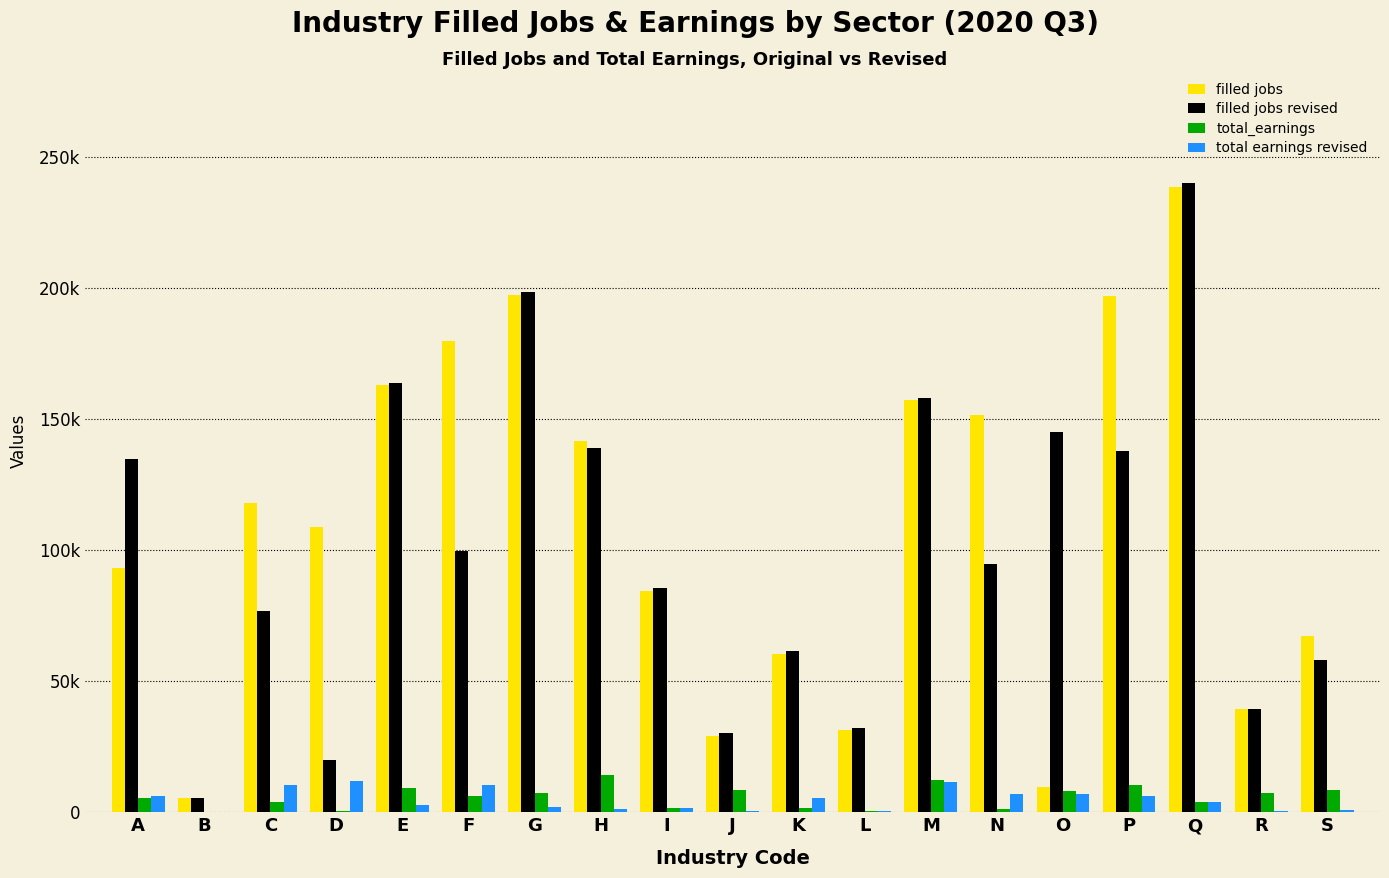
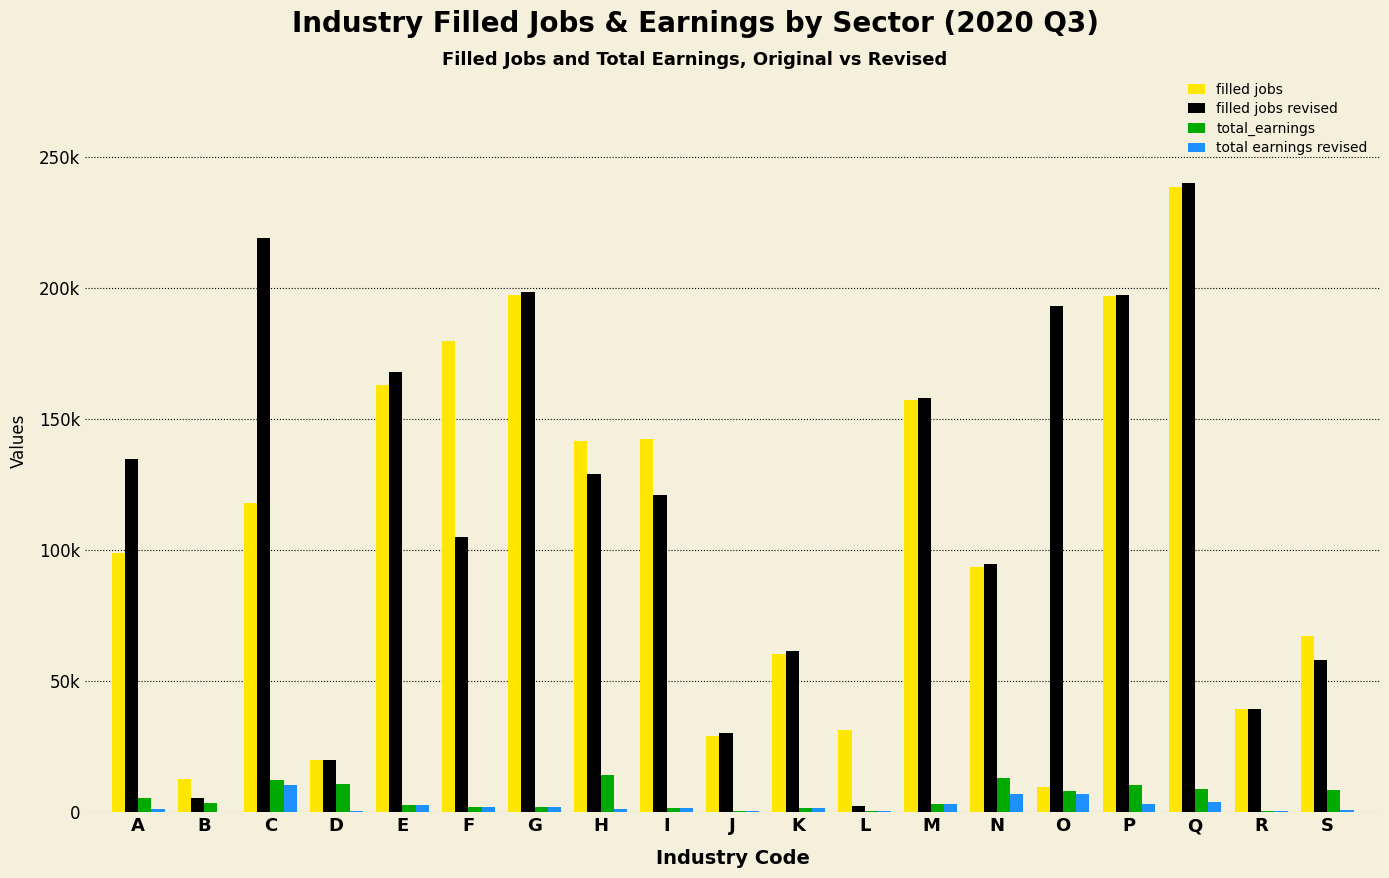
filled jobs, A: 93000 -> 99000
total earnings revised, A: 6000 -> 1000
filled jobs, B: 5000 -> 13000
total_earnings, B: 0 -> 4000
filled jobs revised, C: 77000 -> 219000
total_earnings, C: 4000 -> 12000
filled jobs, D: 109000 -> 20000
total_earnings, D: 0 -> 11000
total earnings revised, D: 12000 -> 0
filled jobs revised, E: 164000 -> 168000
total_earnings, E: 9000 -> 3000
filled jobs revised, F: 100000 -> 105000
total_earnings, F: 6000 -> 2000
total earnings revised, F: 10000 -> 2000
total_earnings, G: 7000 -> 2000
filled jobs revised, H: 139000 -> 129000
filled jobs, I: 84000 -> 142000
filled jobs revised, I: 85000 -> 121000
total_earnings, J: 8000 -> 1000
total earnings revised, K: 6000 -> 2000
filled jobs revised, L: 32000 -> 2000
total_earnings, M: 12000 -> 3000
total earnings revised, M: 11000 -> 3000
filled jobs, N: 152000 -> 94000
total_earnings, N: 1000 -> 13000
filled jobs revised, O: 145000 -> 193000
filled jobs revised, P: 138000 -> 197000
total earnings revised, P: 6000 -> 3000
total_earnings, Q: 4000 -> 9000
total_earnings, R: 7000 -> 0
